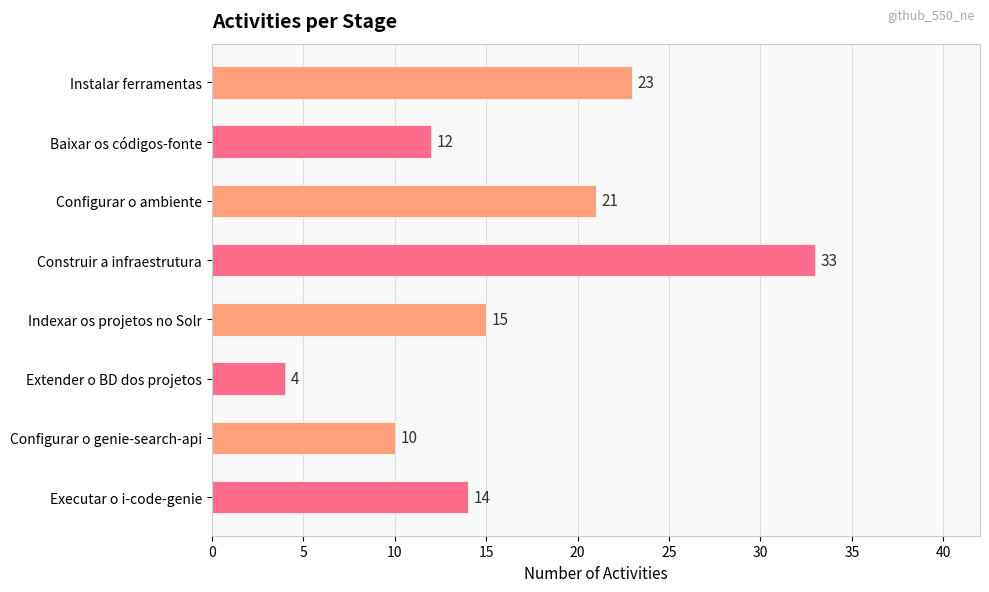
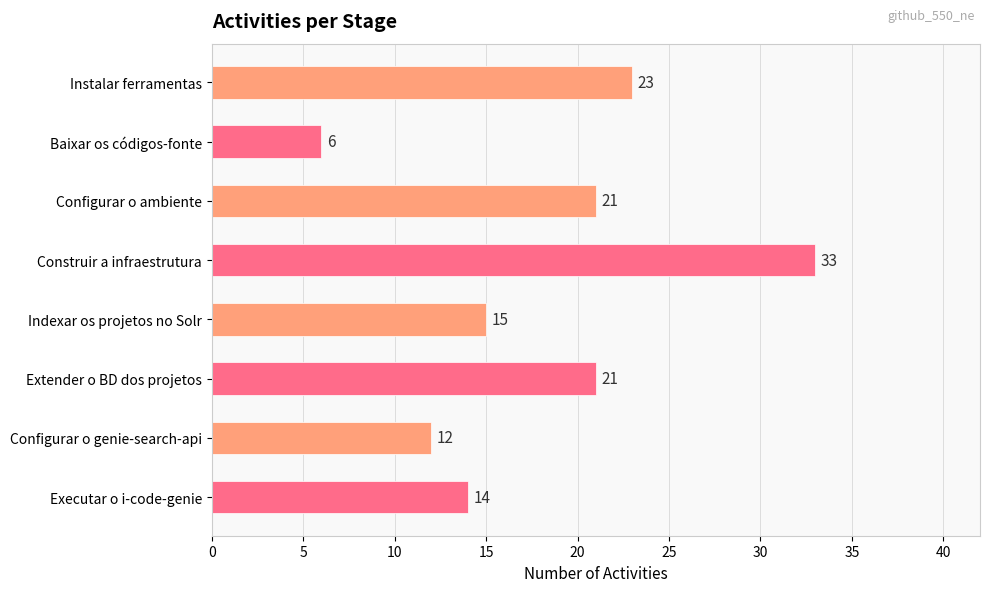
Baixar os códigos-fonte: 12 -> 6
Extender o BD dos projetos: 4 -> 21
Configurar o genie-search-api: 10 -> 12
